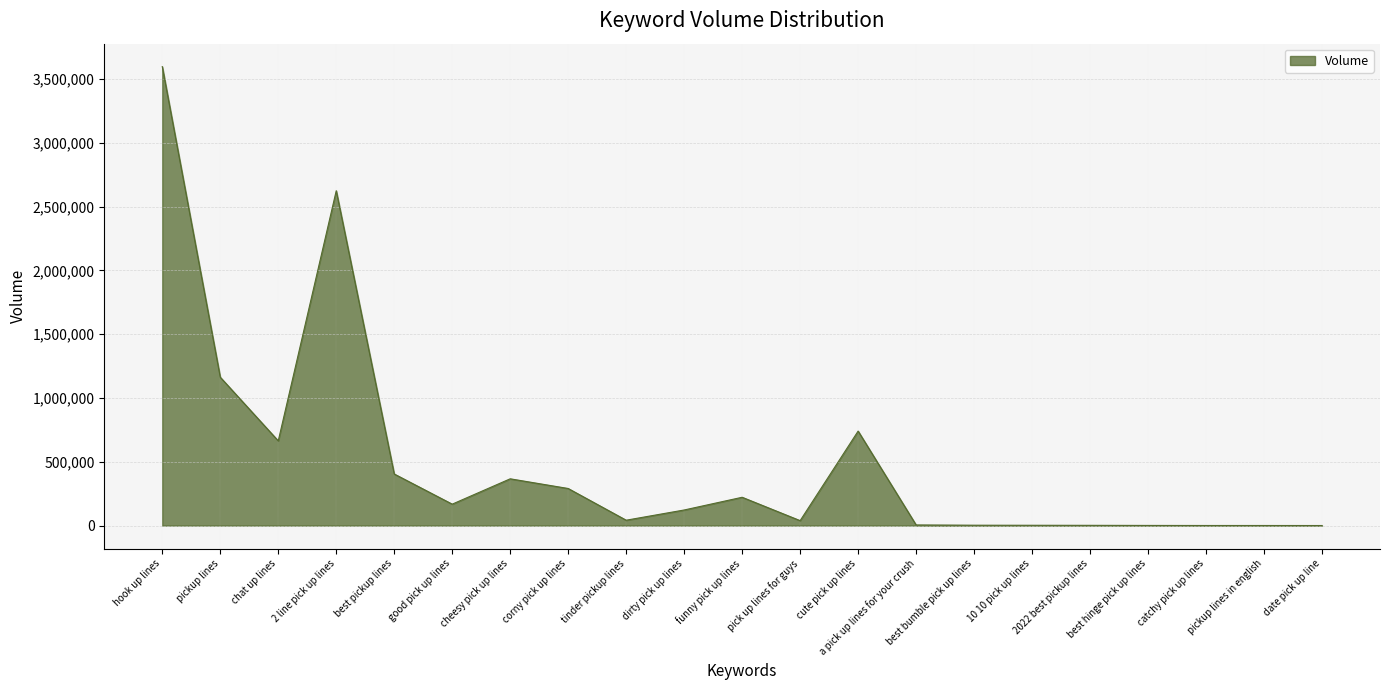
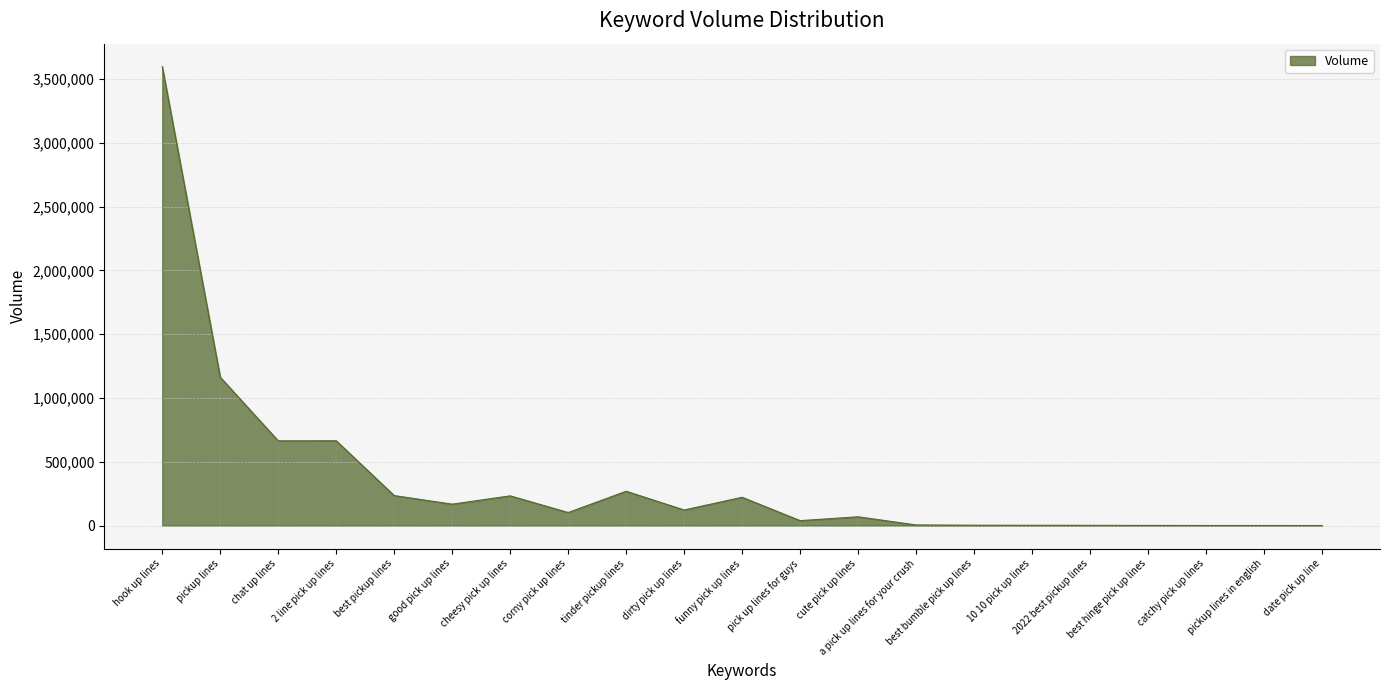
2 line pick up lines: 2,630,000 -> 670,000
best pickup lines: 400,000 -> 240,000
cheesy pick up lines: 370,000 -> 230,000
corny pick up lines: 290,000 -> 100,000
tinder pickup lines: 40,000 -> 270,000
cute pick up lines: 740,000 -> 70,000
